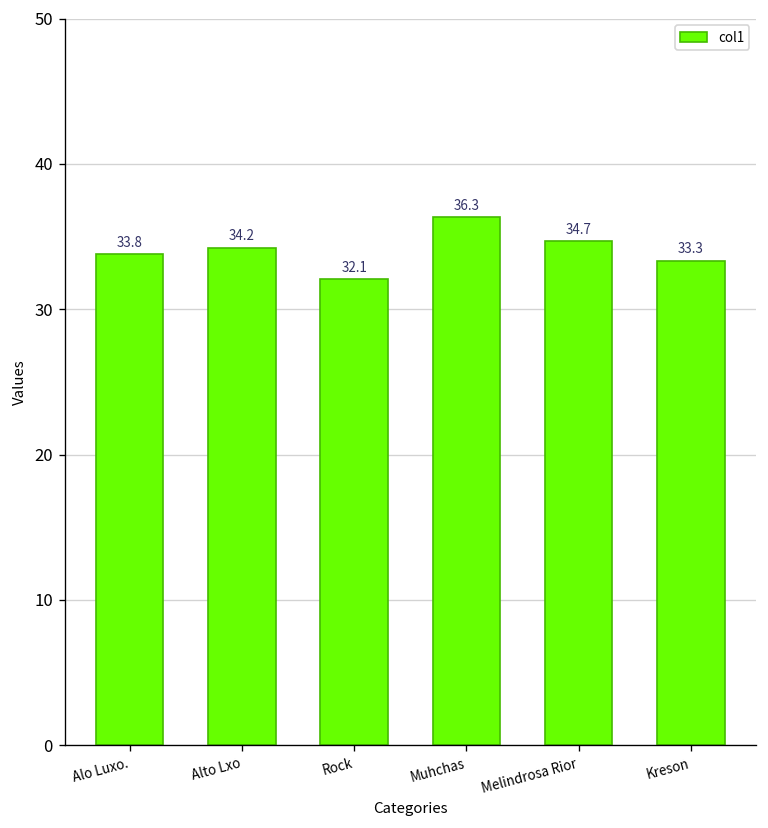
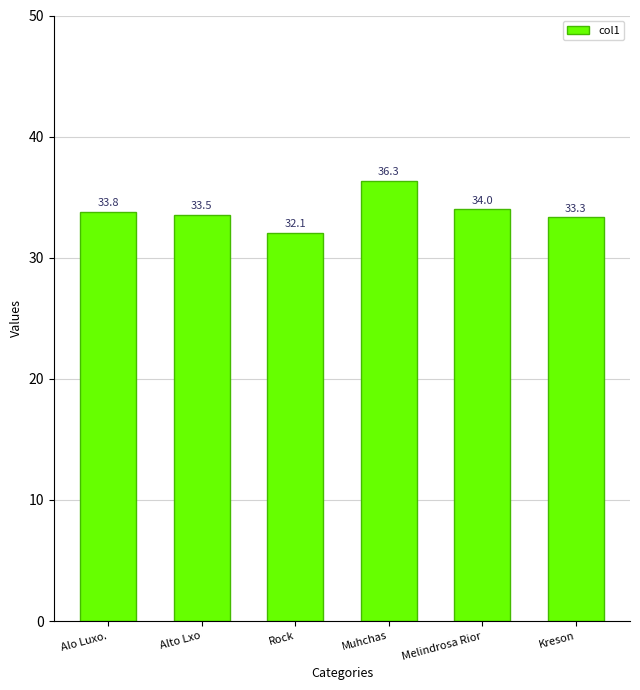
Alto Lxo: 34.2 -> 33.5
Melindrosa Rior: 34.7 -> 34.0
